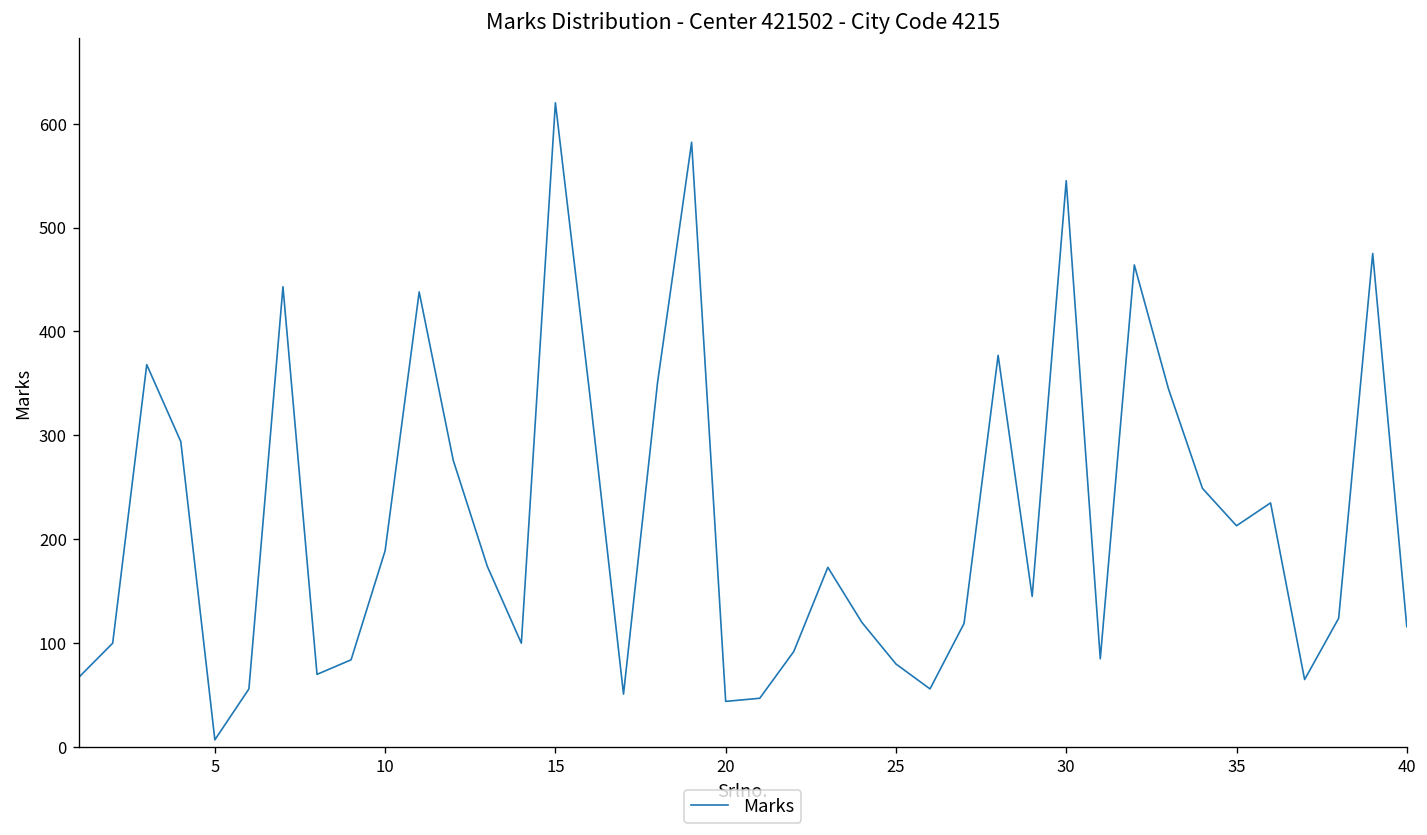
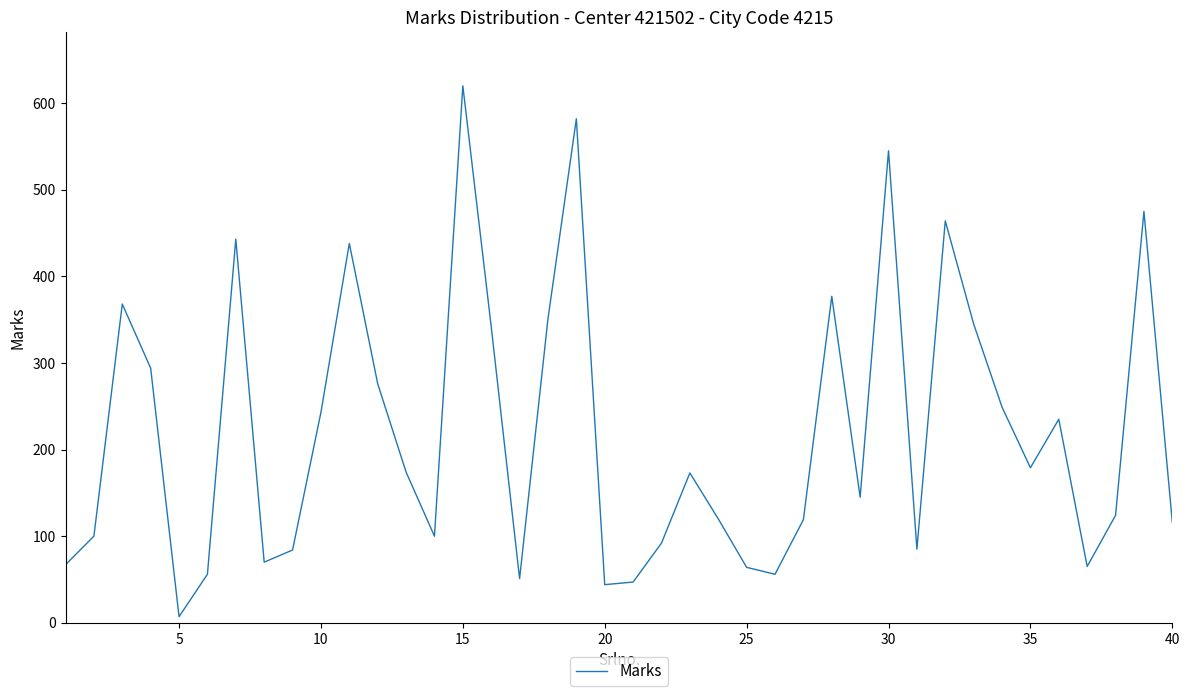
10: 190 -> 240
25: 80 -> 60
35: 210 -> 180
